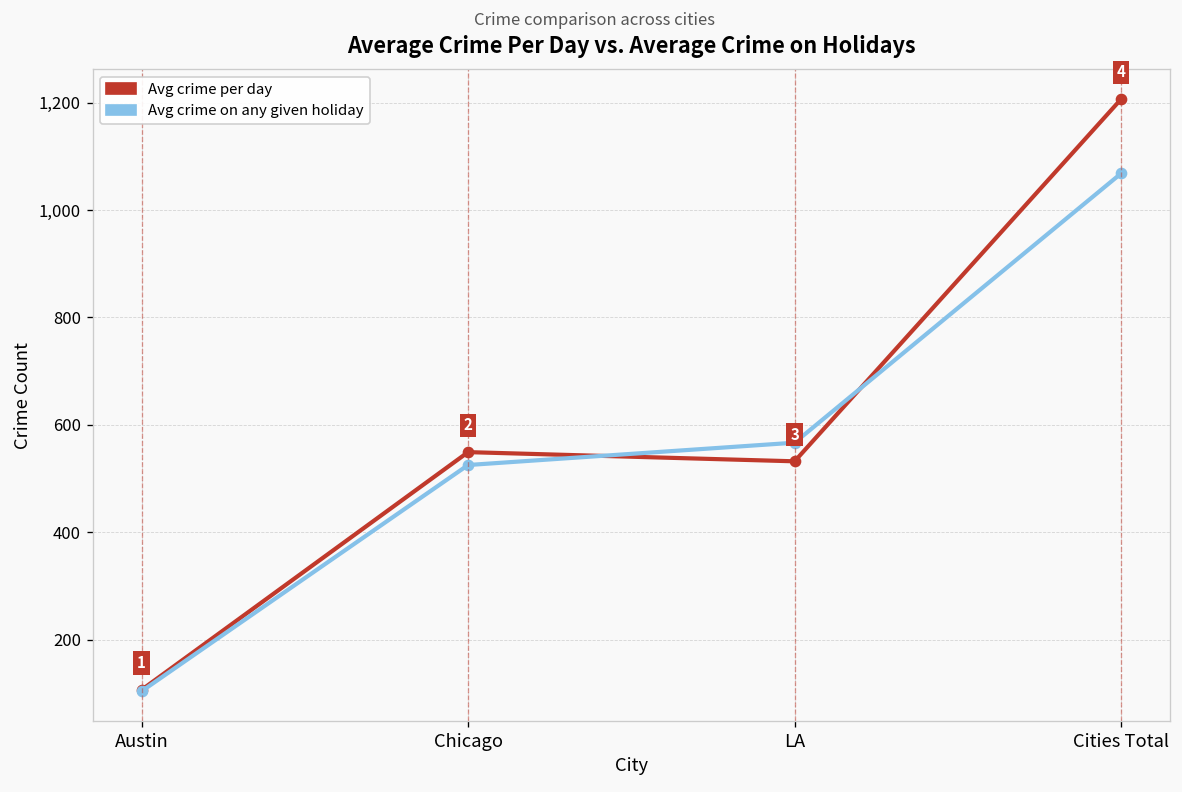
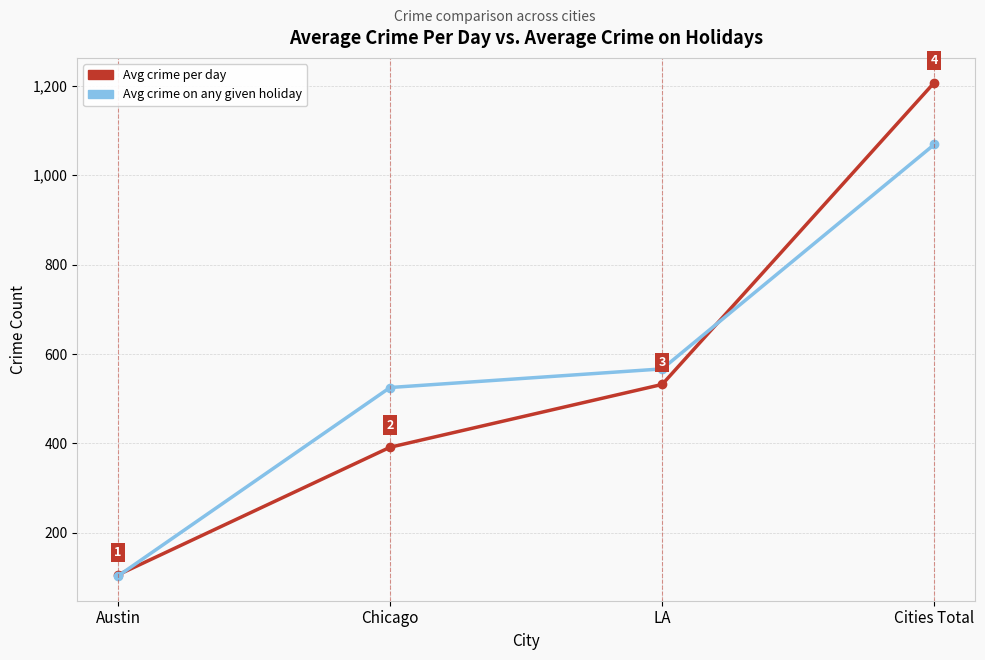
Avg crime per day, Chicago: 550 -> 390
